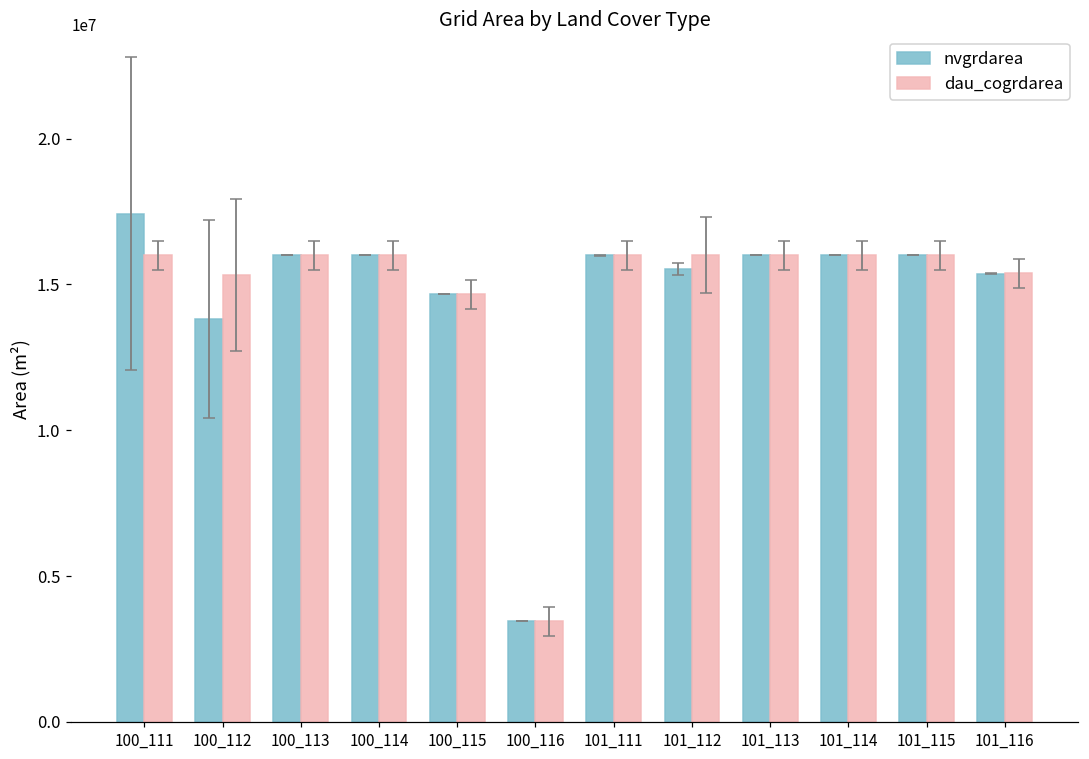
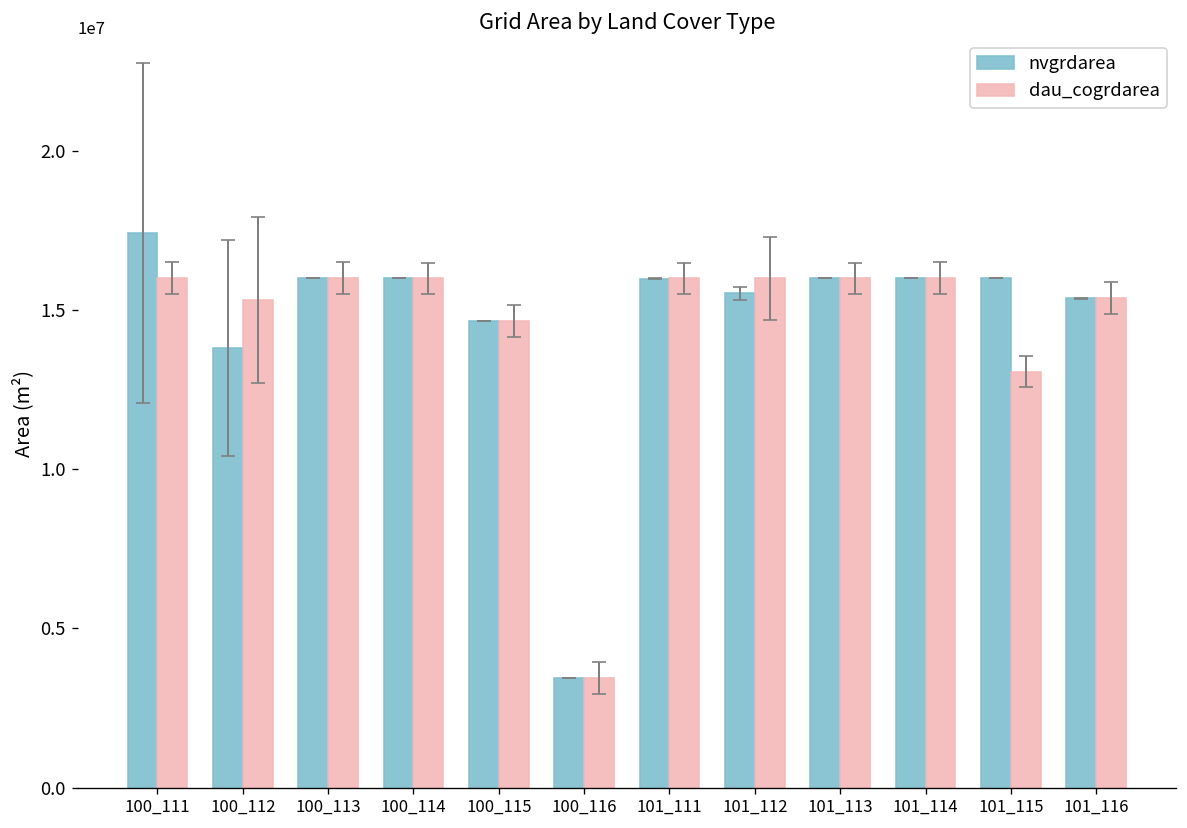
dau_cogrdarea, 101_115: 16000000 -> 13100000
